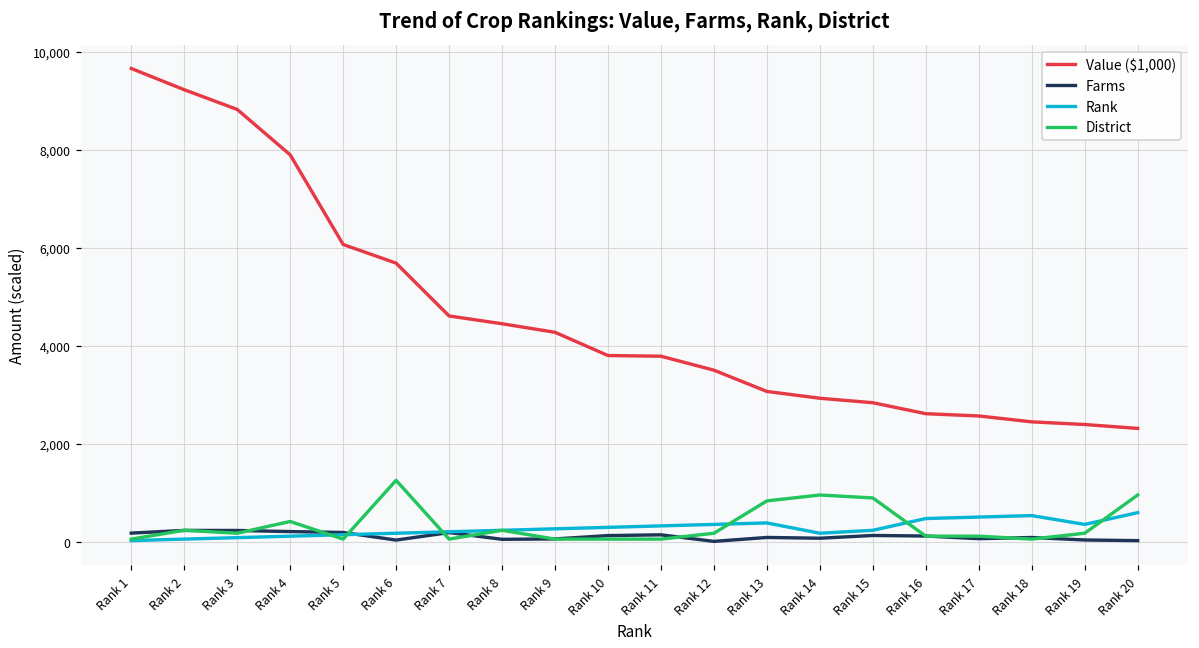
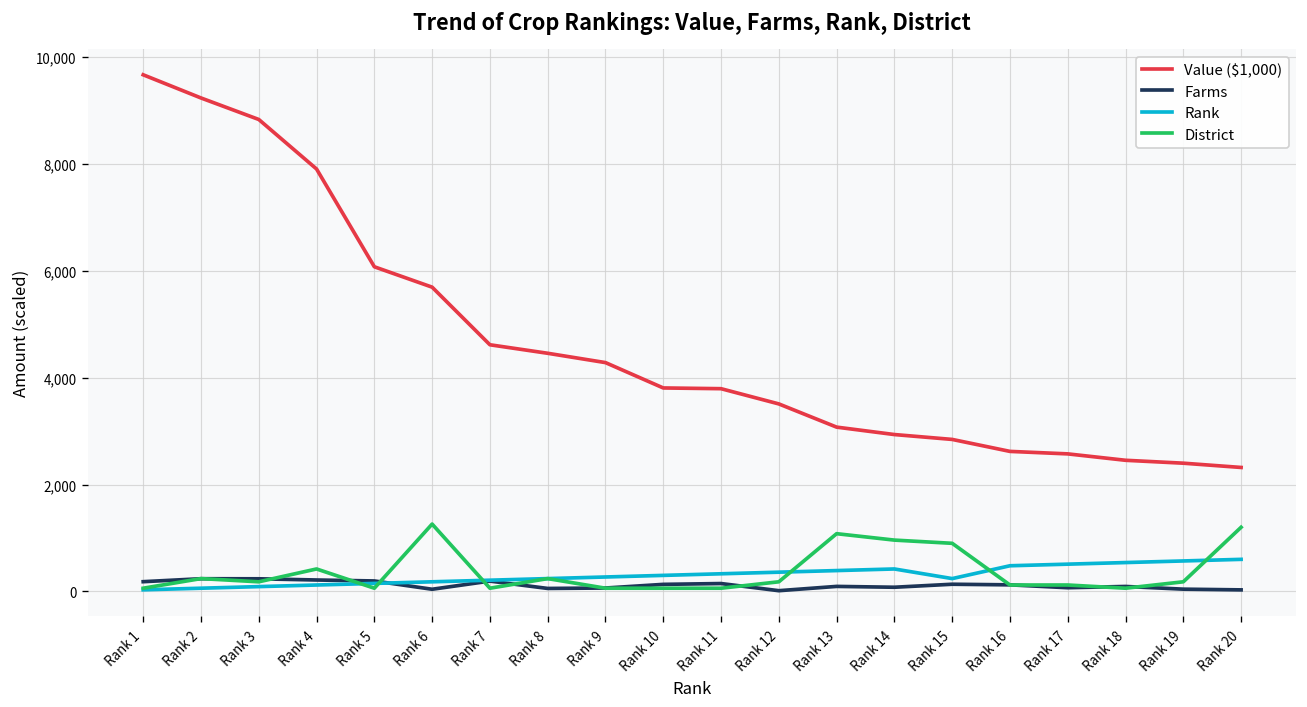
District, Rank 13: 800 -> 1,100
Rank, Rank 14: 200 -> 400
Rank, Rank 19: 400 -> 600
District, Rank 20: 1,000 -> 1,200
